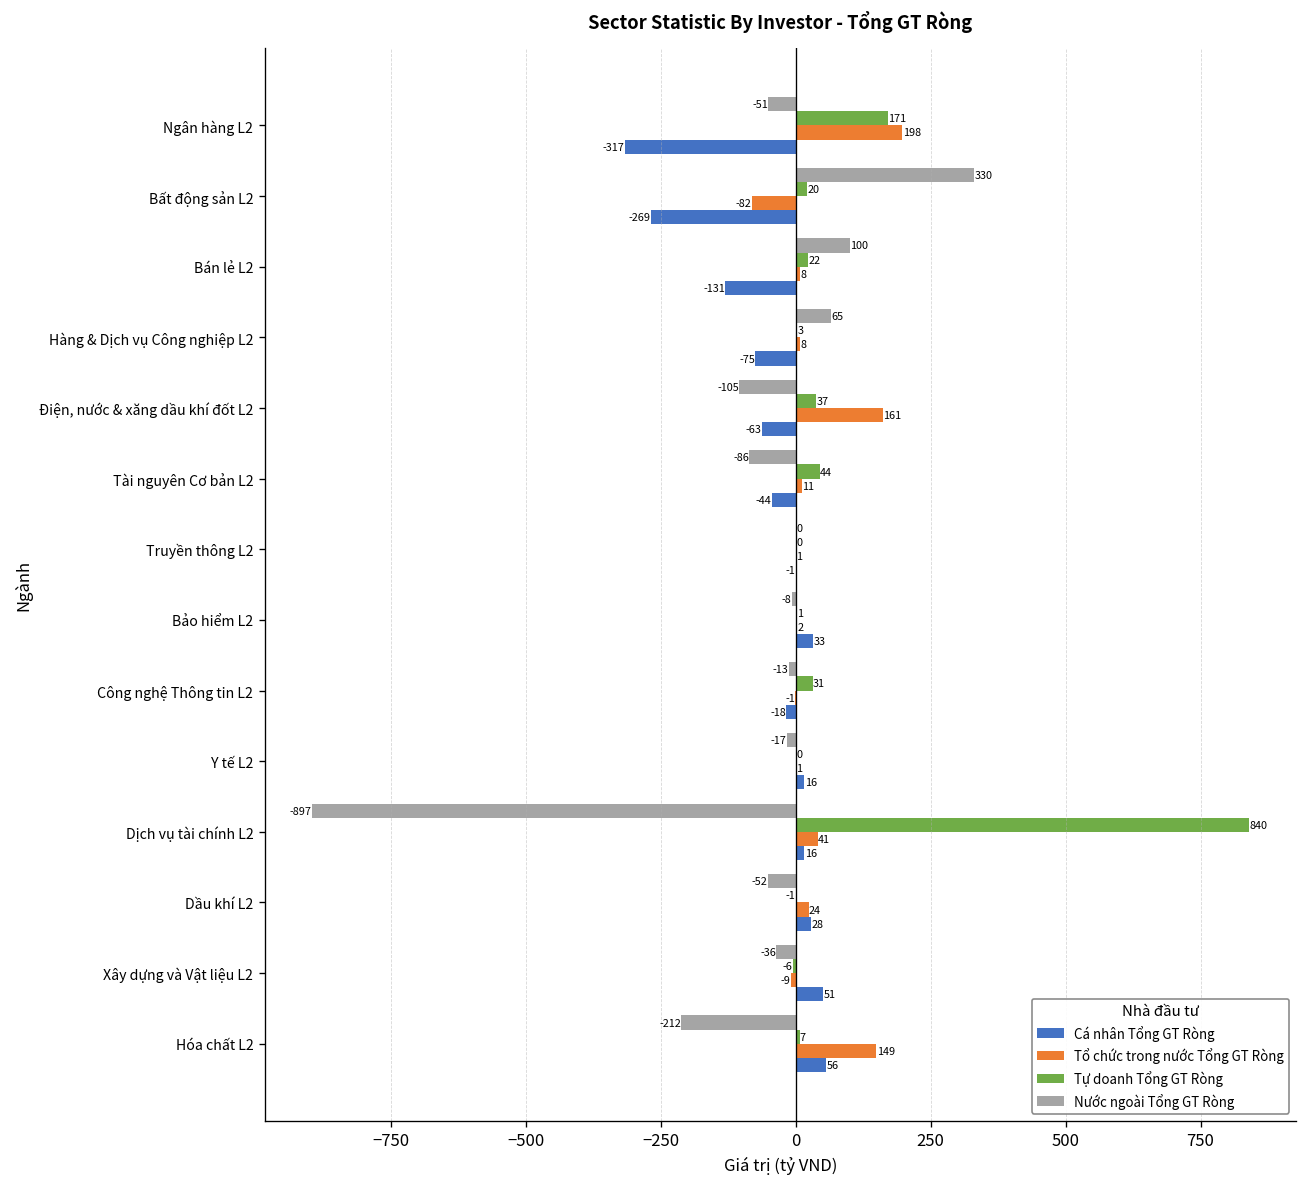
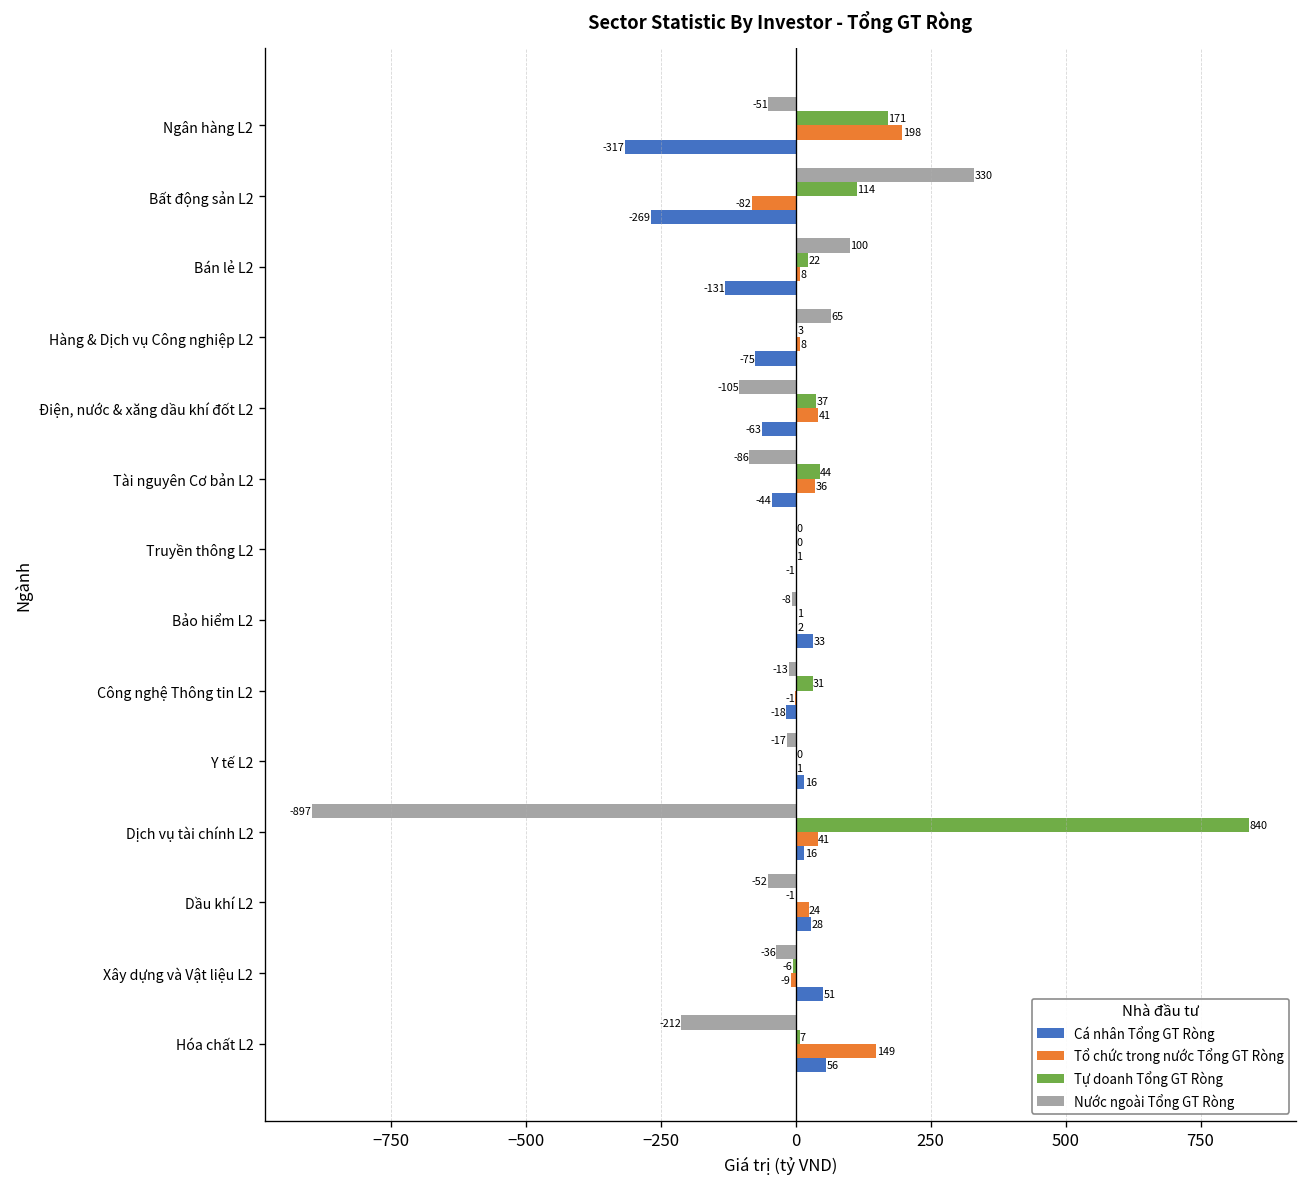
Tự doanh Tổng GT Ròng, Bất động sản L2: 20 -> 114
Tổ chức trong nước Tổng GT Ròng, Điện, nước & xăng dầu khí đốt L2: 161 -> 41
Tổ chức trong nước Tổng GT Ròng, Tài nguyên Cơ bản L2: 11 -> 36
